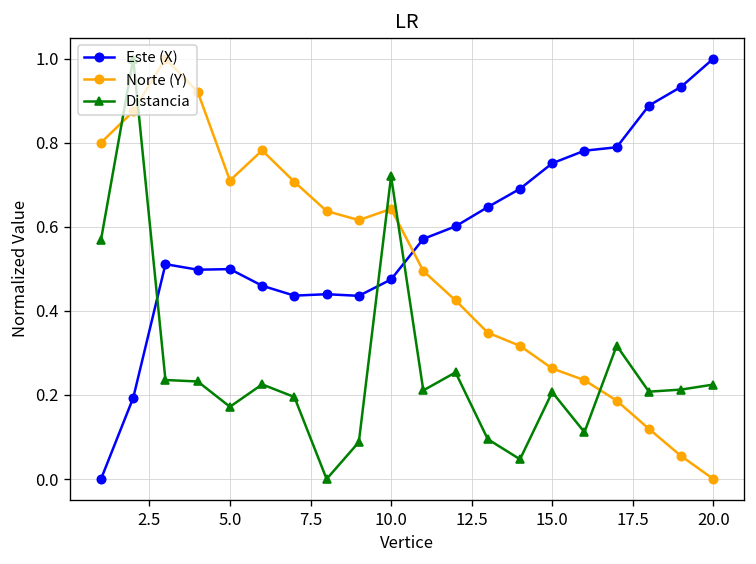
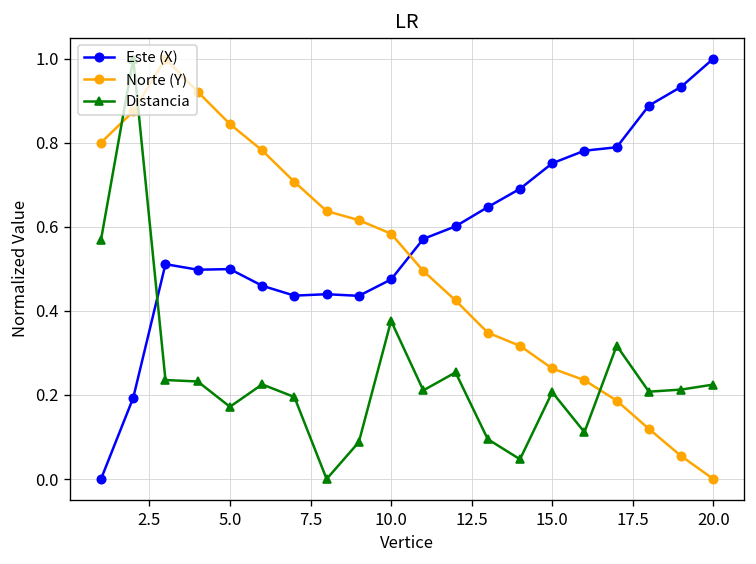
Norte (Y), 5.0: 0.71 -> 0.84
Norte (Y), 10.0: 0.64 -> 0.58
Distancia, 10.0: 0.72 -> 0.38
